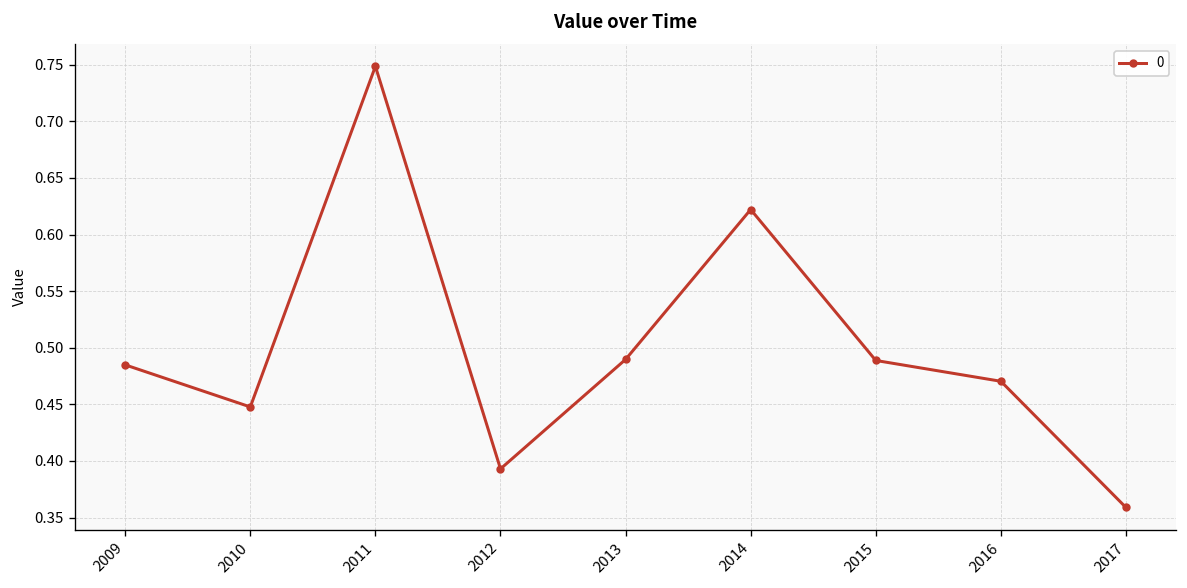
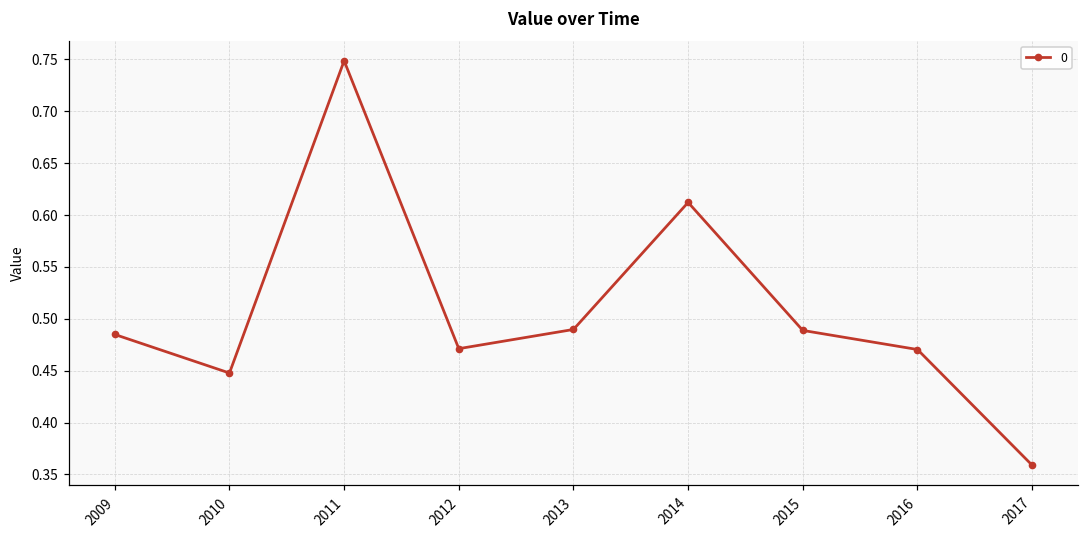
2012: 0.39 -> 0.47
2014: 0.62 -> 0.61
